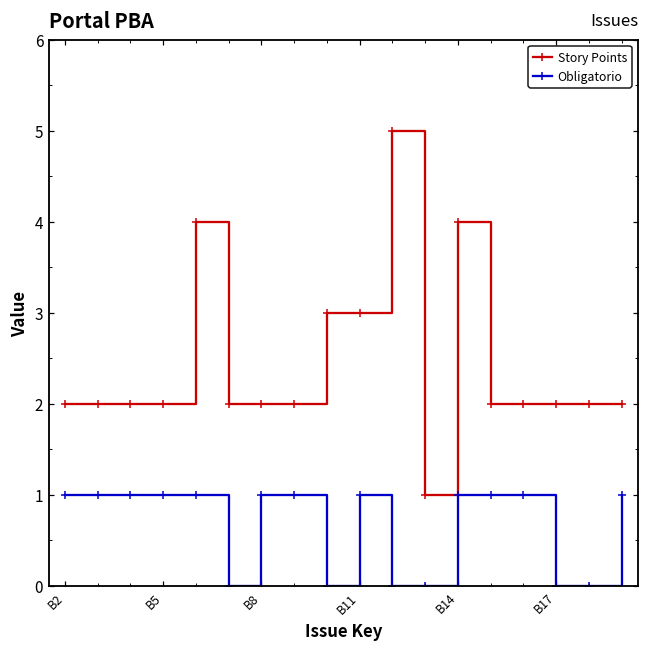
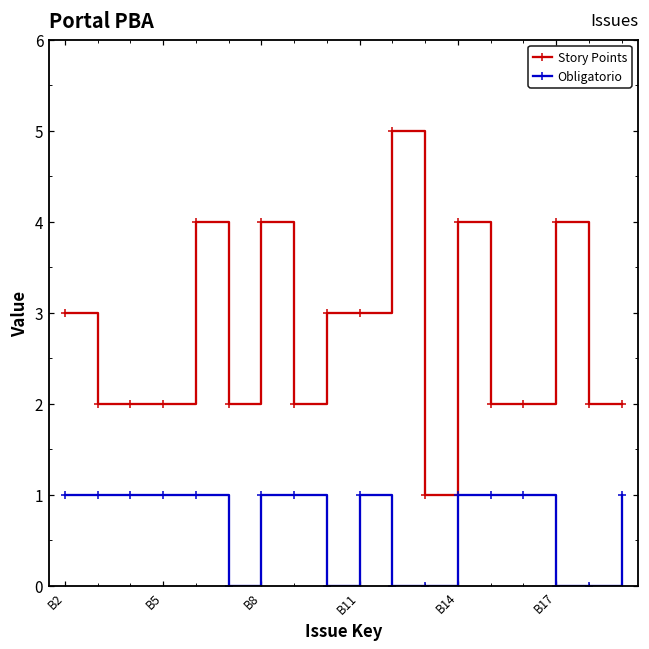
Story Points, B2: 2 -> 3
Story Points, B8: 2 -> 4
Story Points, B17: 2 -> 4
